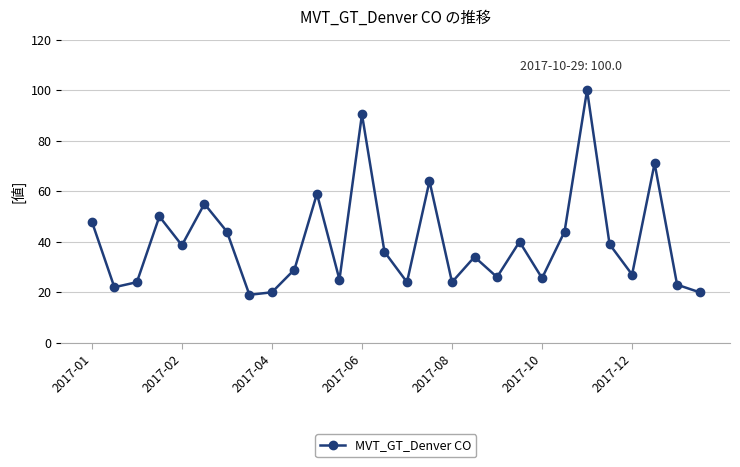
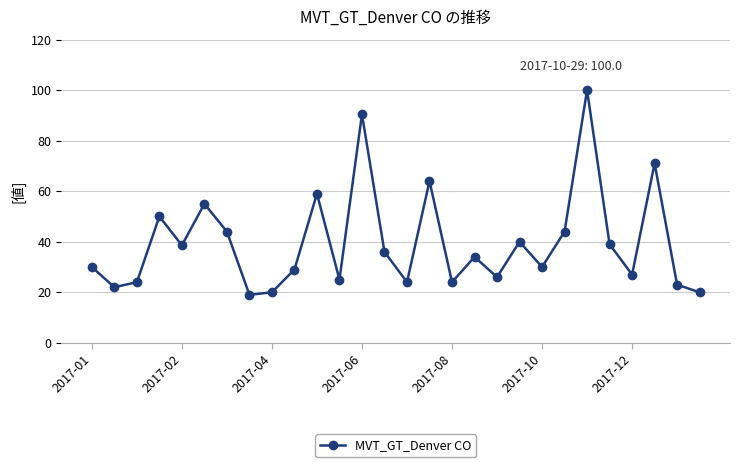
2017-01: 48 -> 30
2017-10: 26 -> 30
